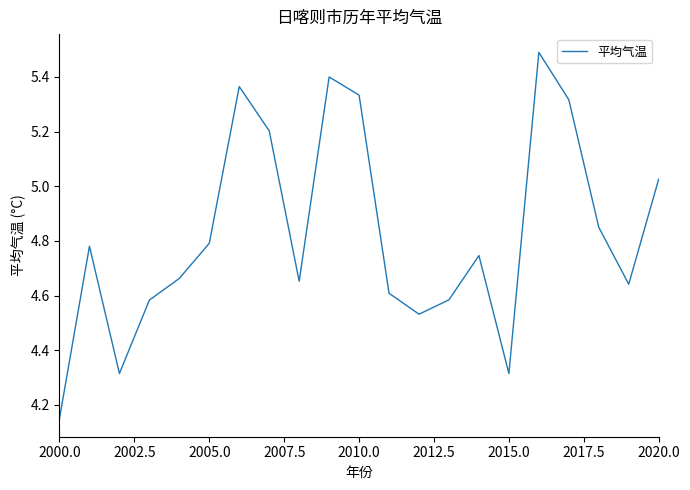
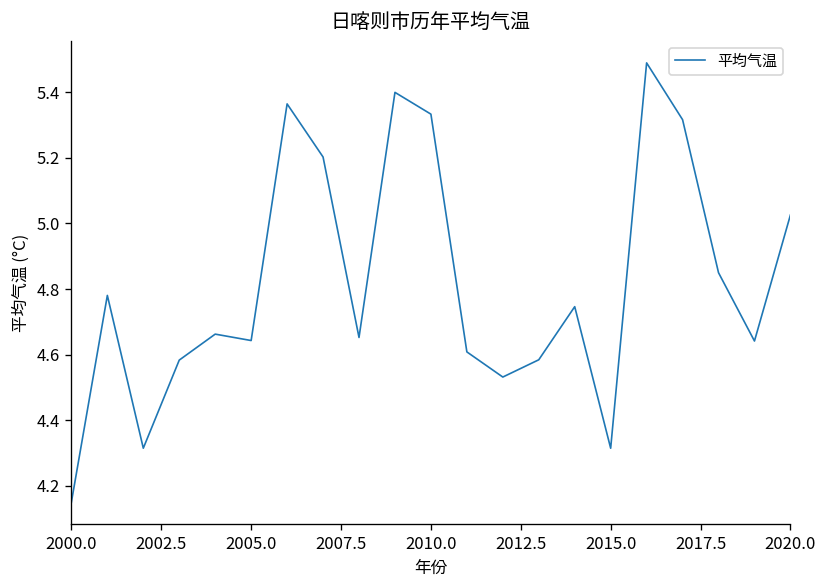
2005.0: 4.79 -> 4.64
